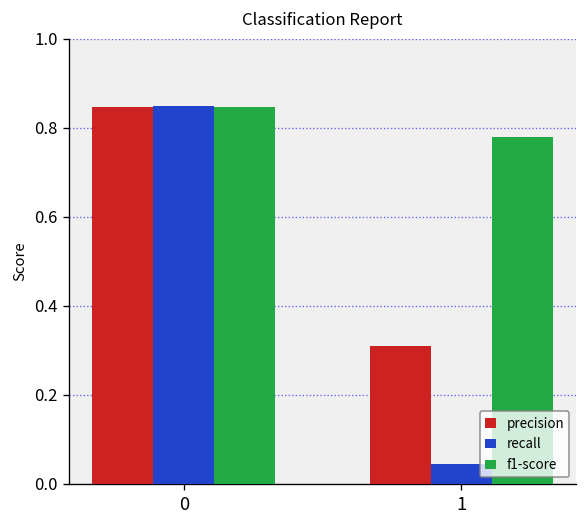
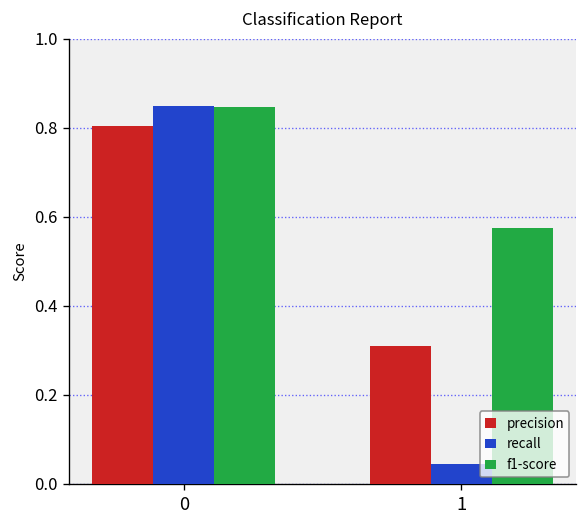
precision, 0: 0.85 -> 0.80
f1-score, 1: 0.78 -> 0.57
